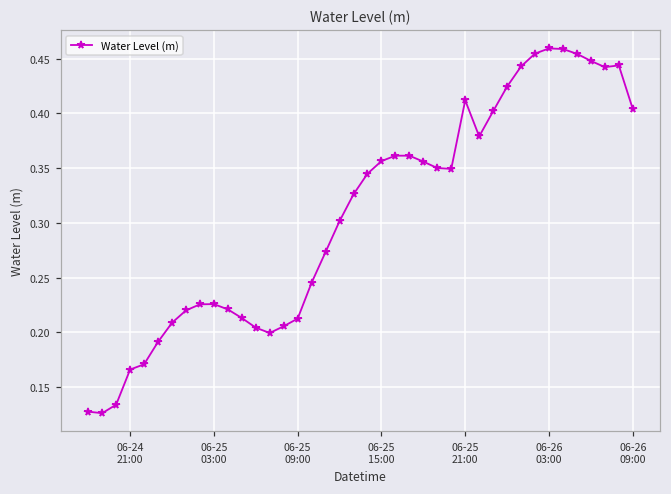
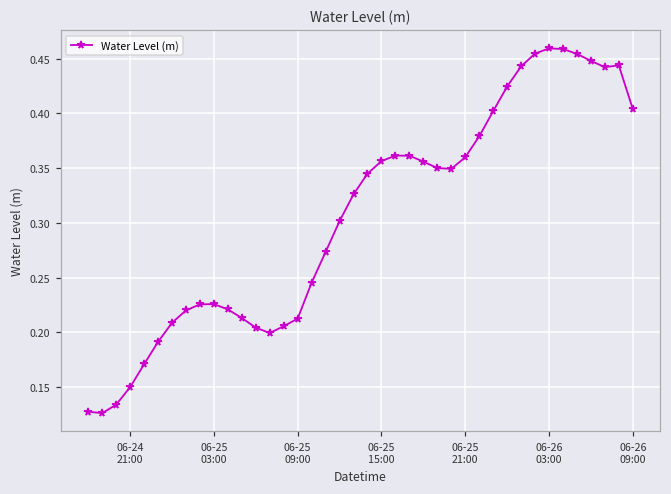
06-24 21:00: 0.17 -> 0.15
06-25 21:00: 0.41 -> 0.36
